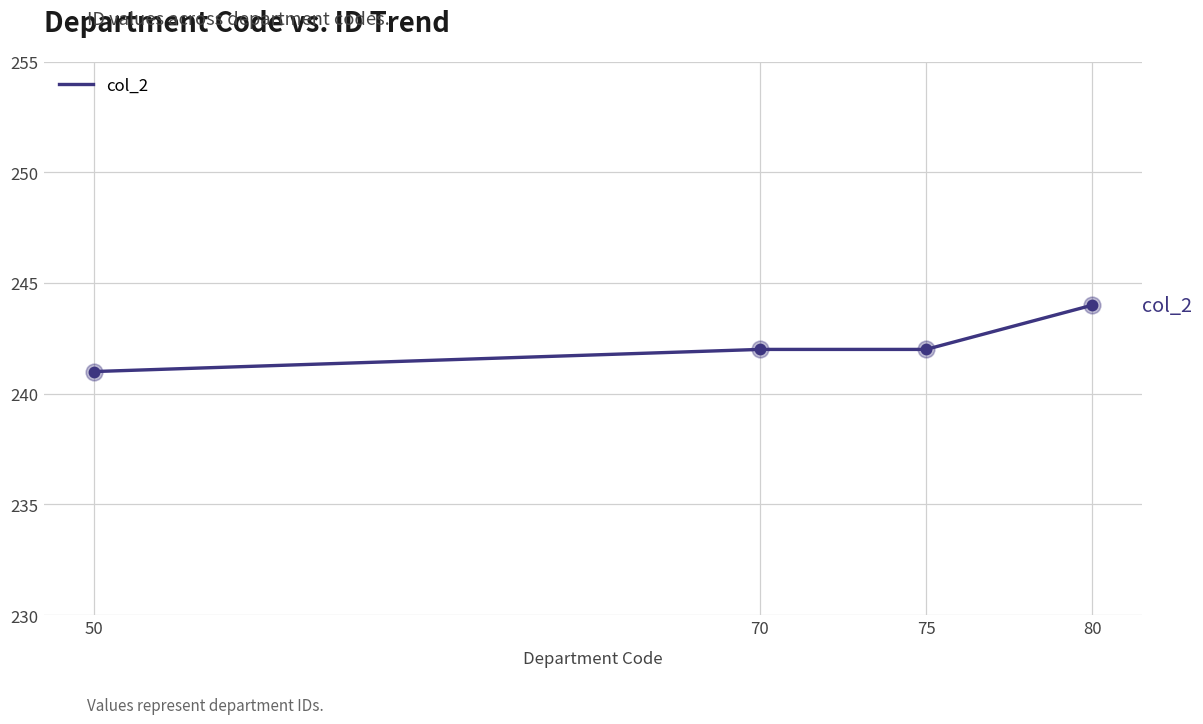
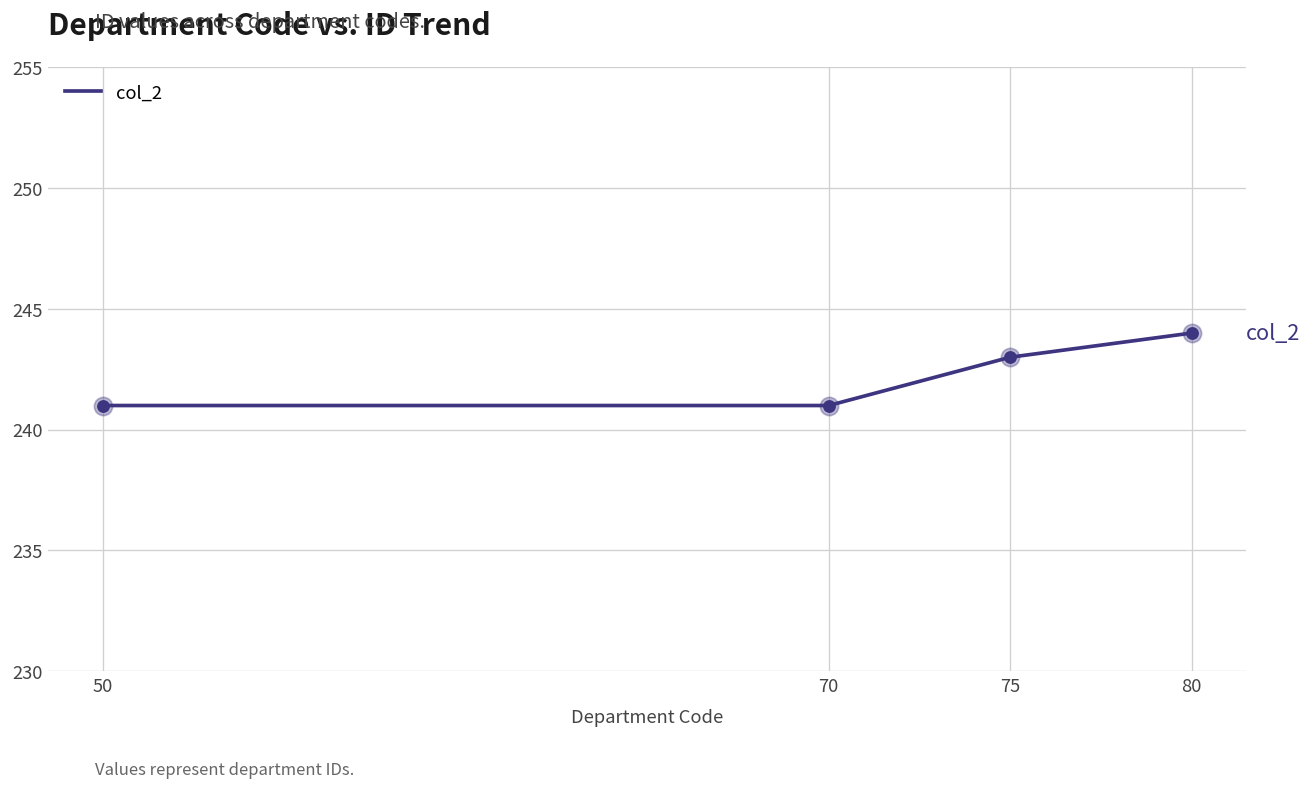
70: 242 -> 241
75: 242 -> 243
